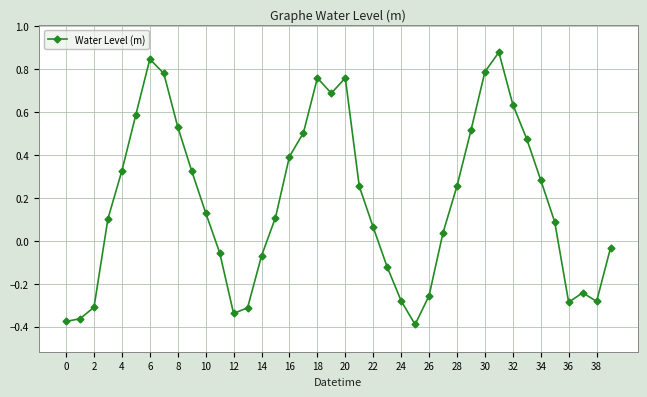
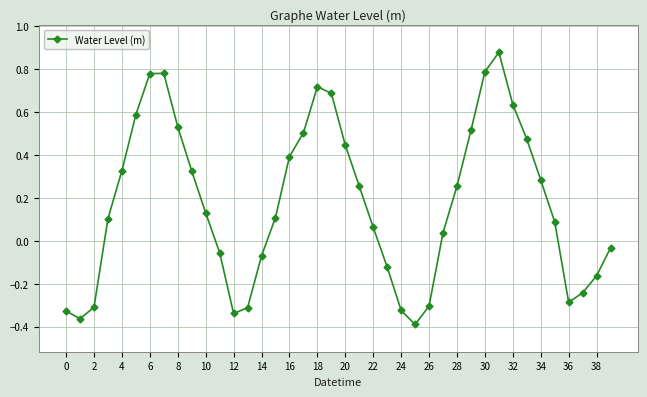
0: -0.38 -> -0.33
6: 0.85 -> 0.78
18: 0.76 -> 0.72
20: 0.76 -> 0.45
24: -0.28 -> -0.32
26: -0.26 -> -0.30
38: -0.28 -> -0.16
